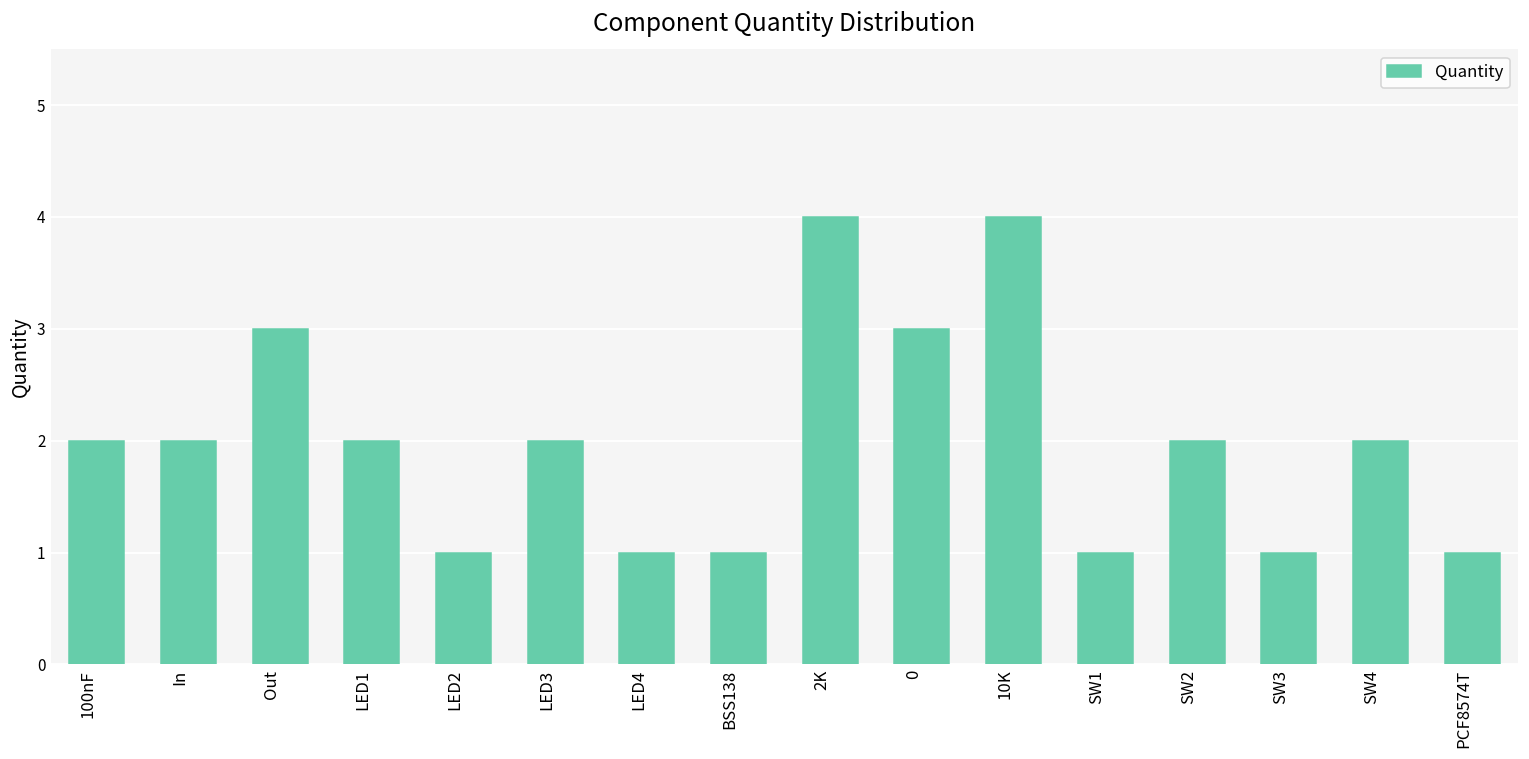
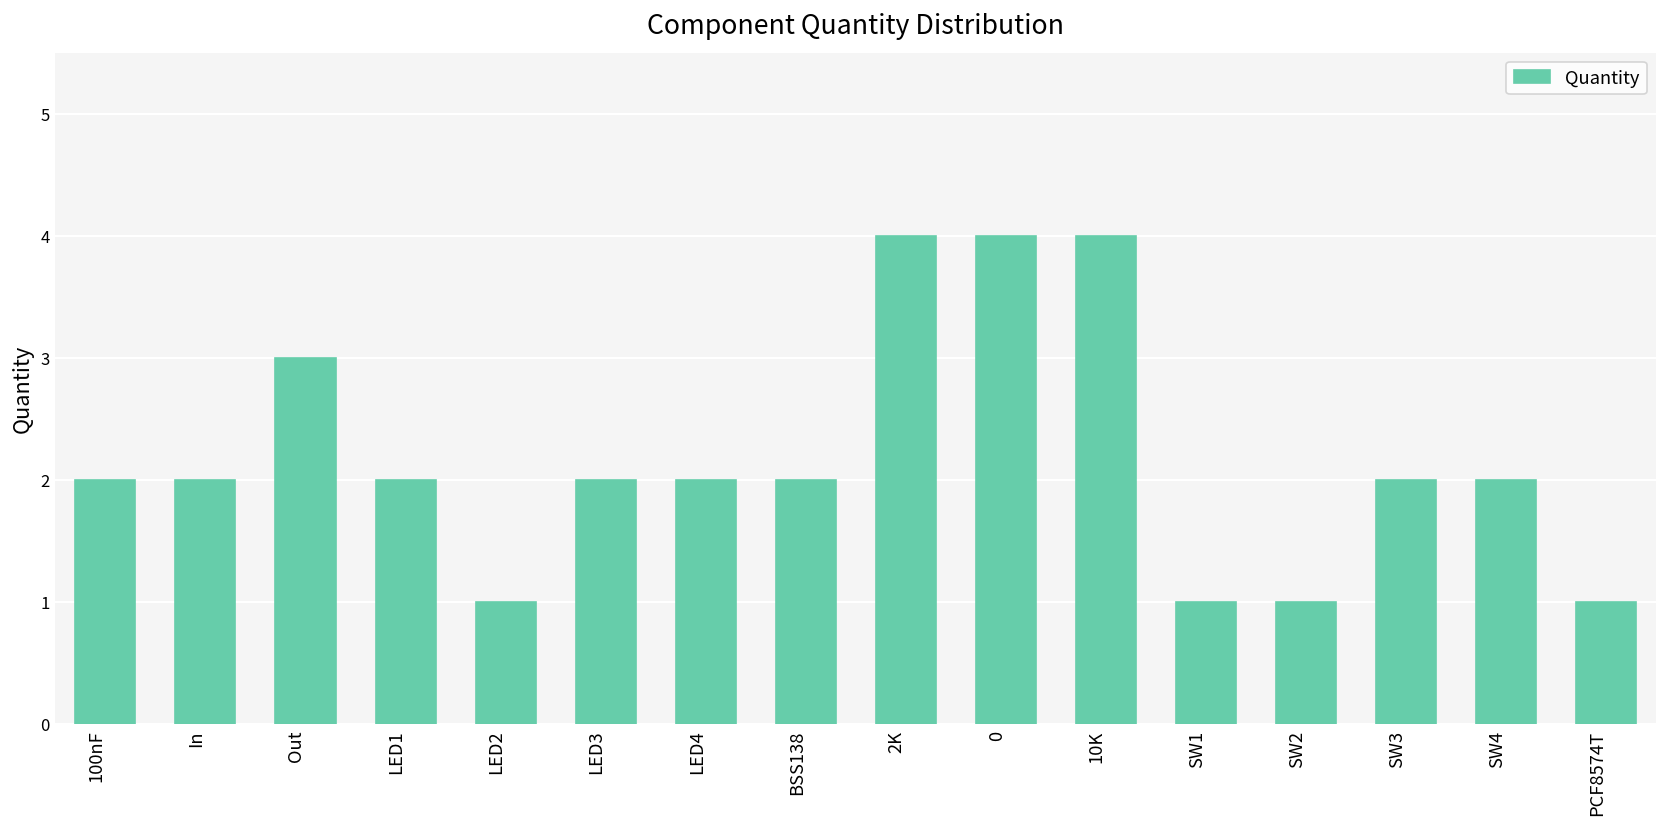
LED4: 1 -> 2
BSS138: 1 -> 2
0: 3 -> 4
SW2: 2 -> 1
SW3: 1 -> 2
